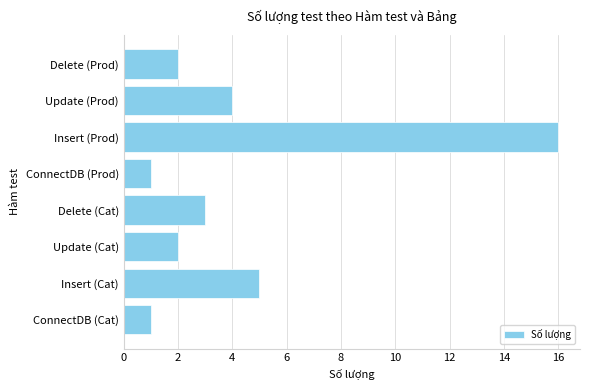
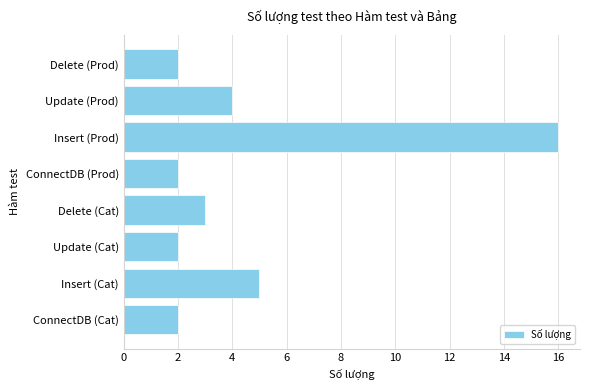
ConnectDB (Prod): 1 -> 2
ConnectDB (Cat): 1 -> 2
